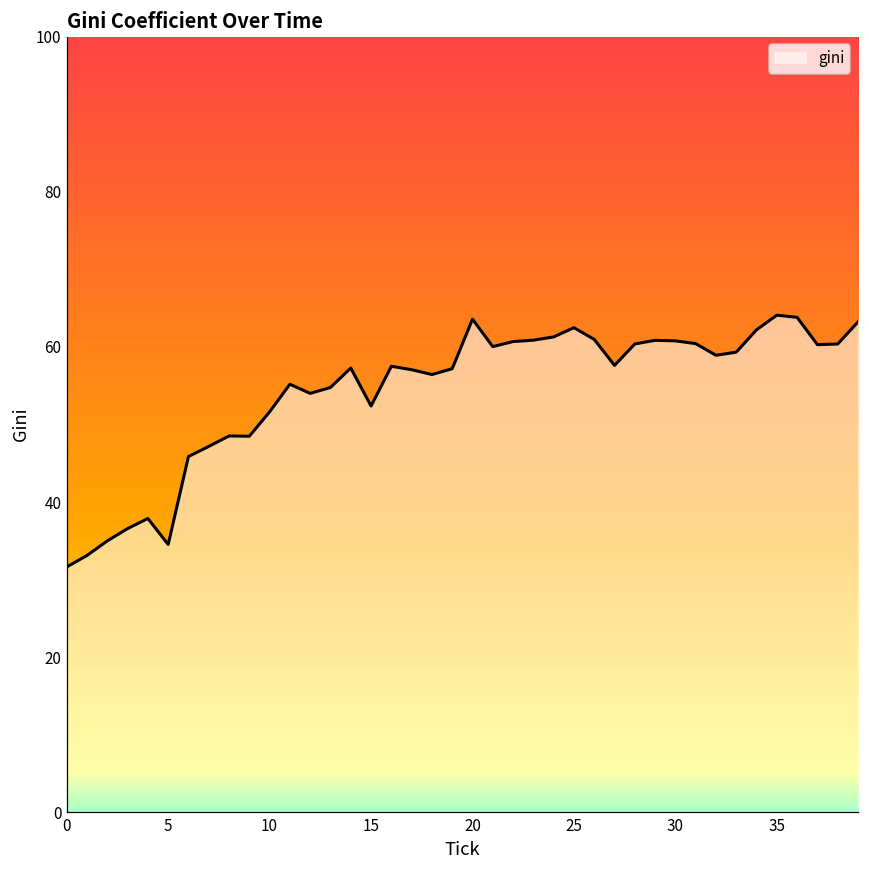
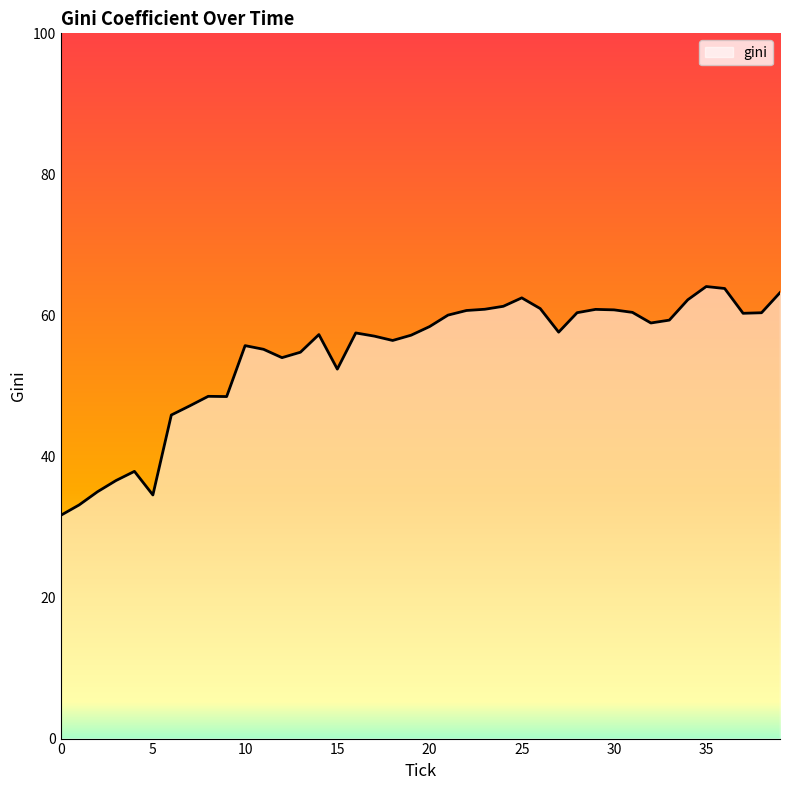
10: 52 -> 56
20: 64 -> 58
